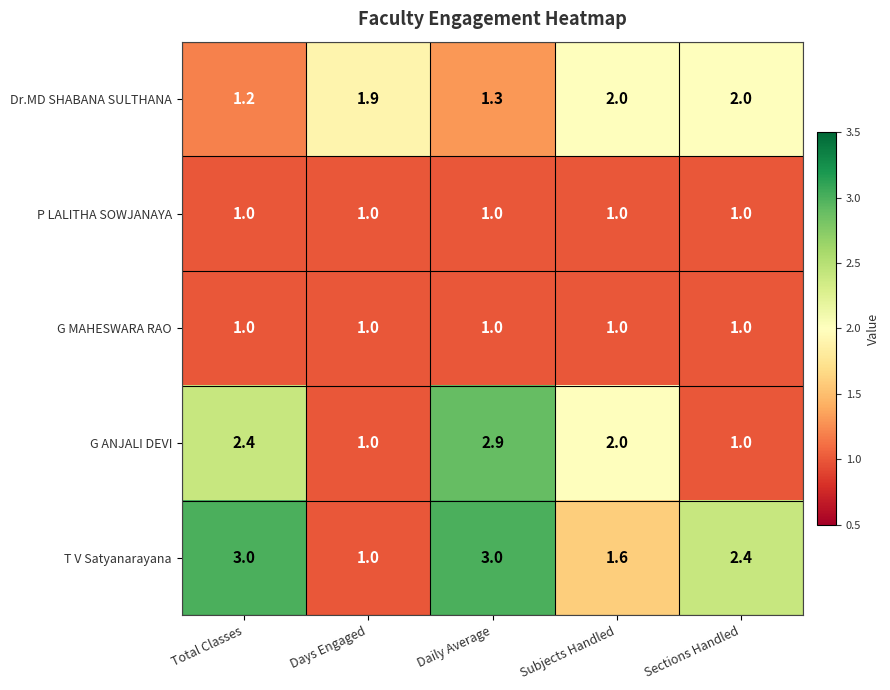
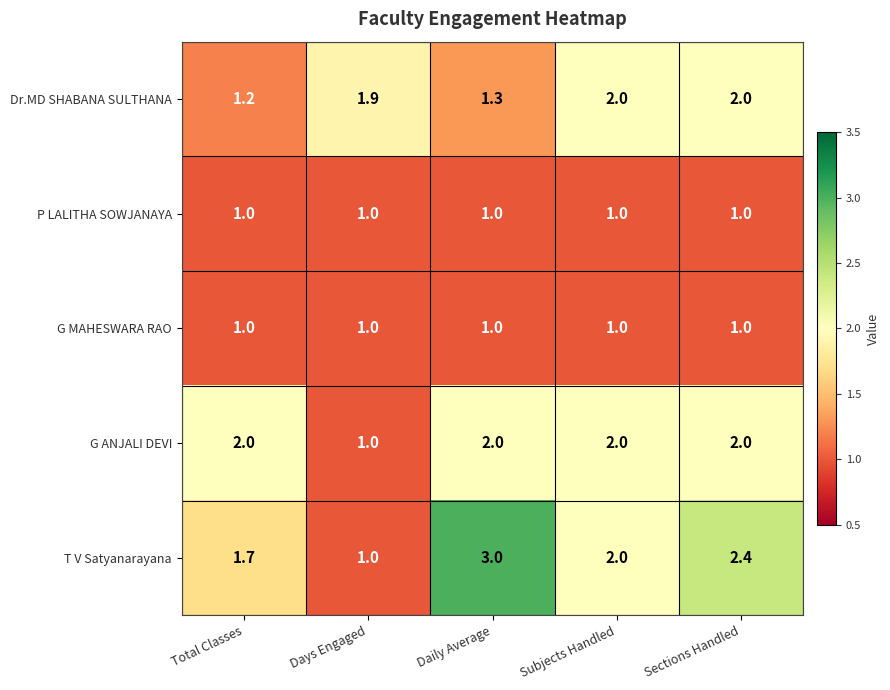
G ANJALI DEVI, Total Classes: 2.4 -> 2.0
G ANJALI DEVI, Daily Average: 2.9 -> 2.0
G ANJALI DEVI, Sections Handled: 1.0 -> 2.0
T V Satyanarayana, Total Classes: 3.0 -> 1.7
T V Satyanarayana, Subjects Handled: 1.6 -> 2.0
